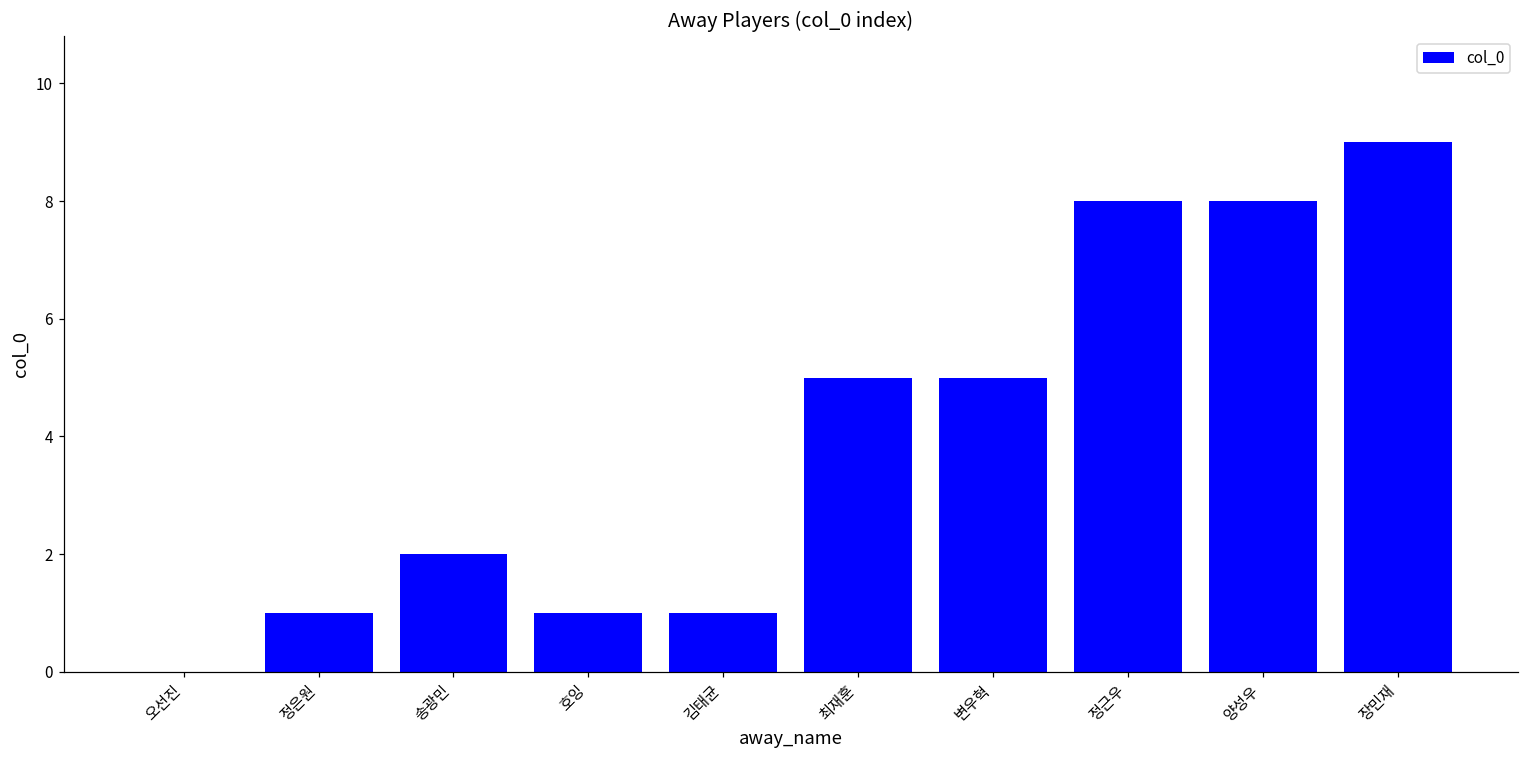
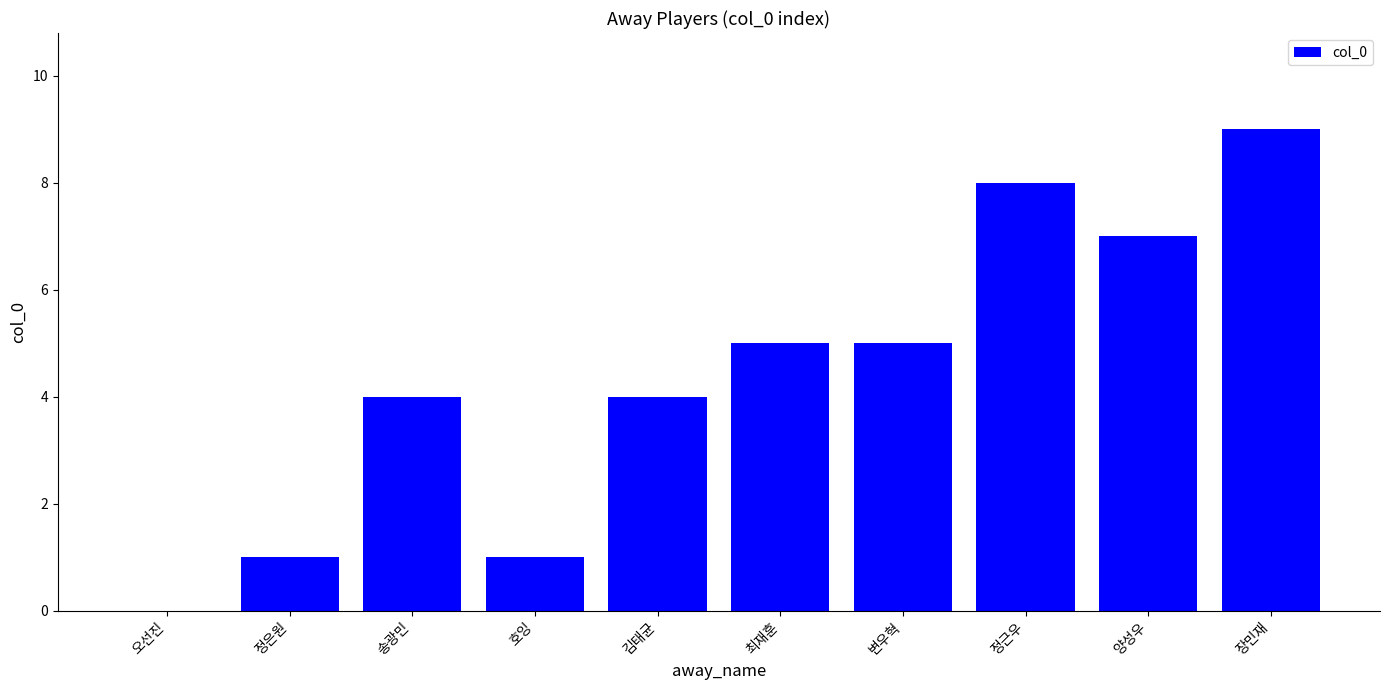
송광민: 2 -> 4
김태균: 1 -> 4
양성우: 8 -> 7
